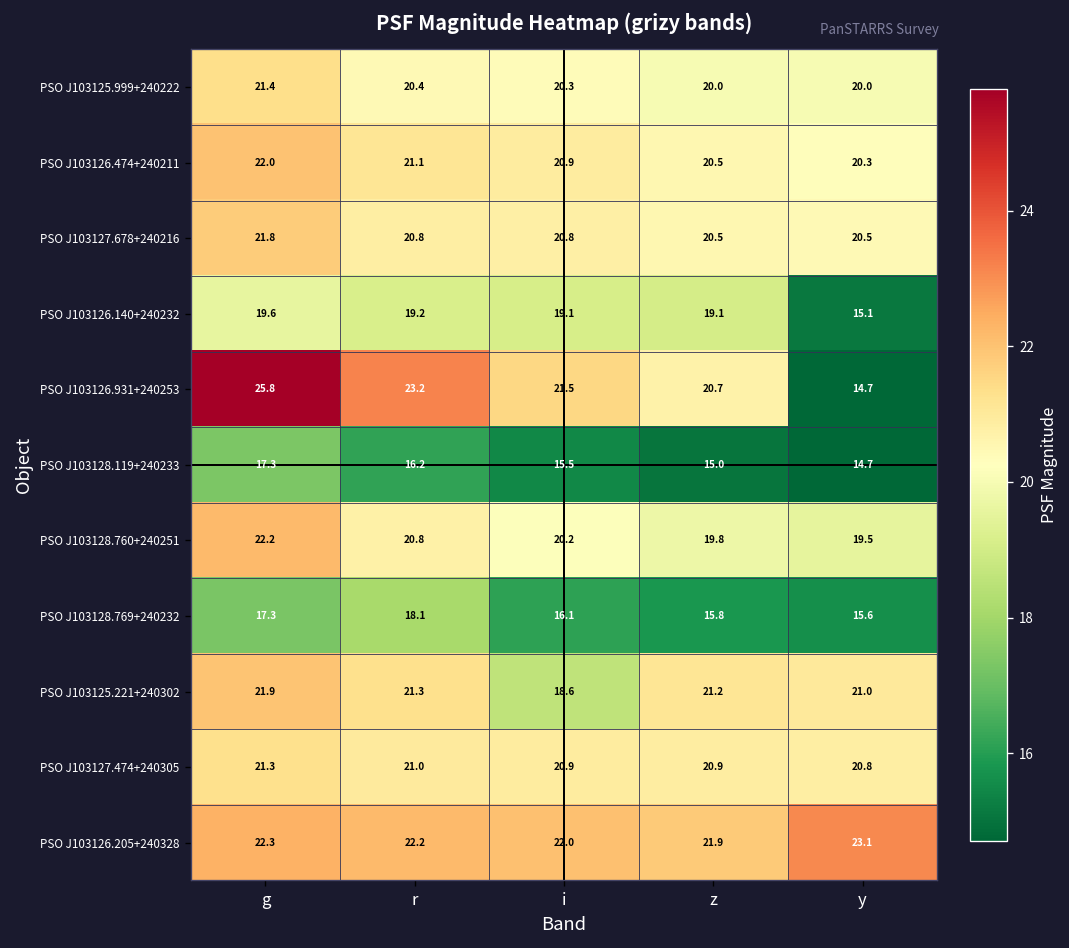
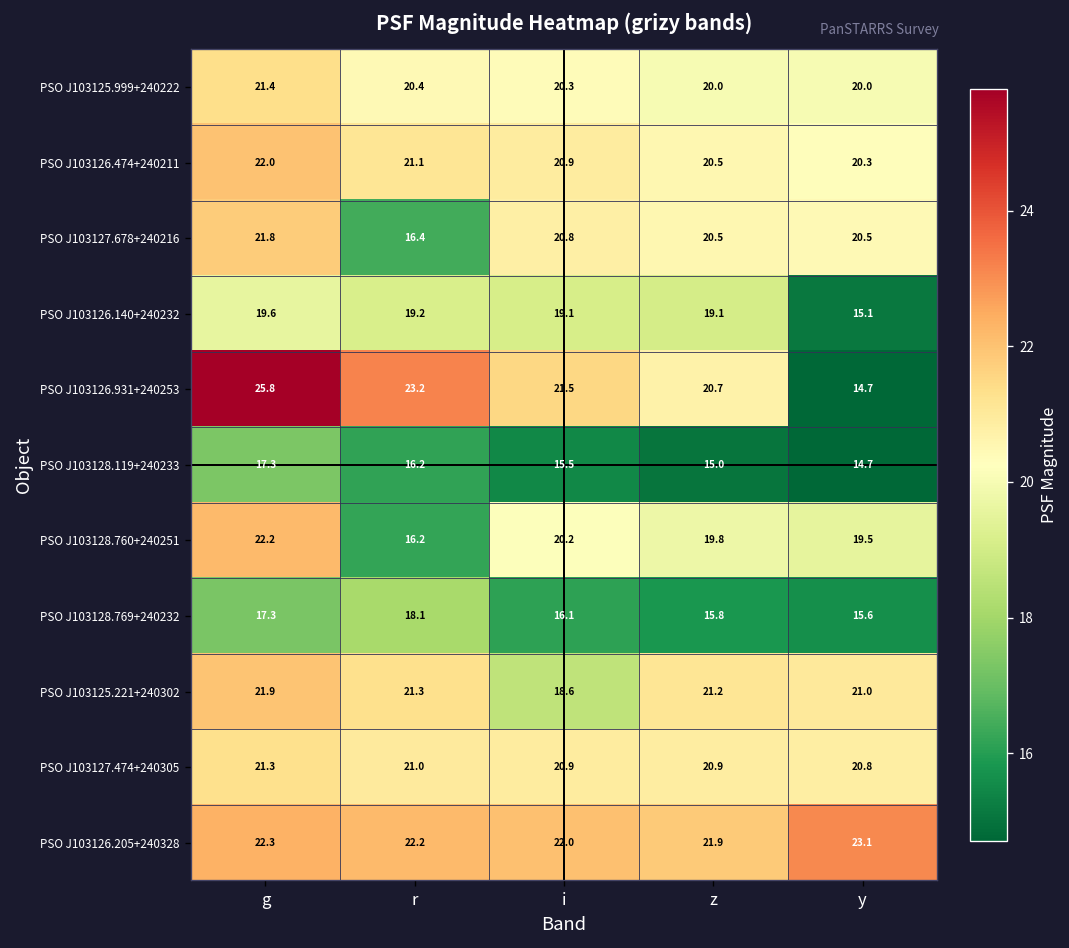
PSO J103127.678+240216, r: 20.8 -> 16.4
PSO J103128.760+240251, r: 20.8 -> 16.2
